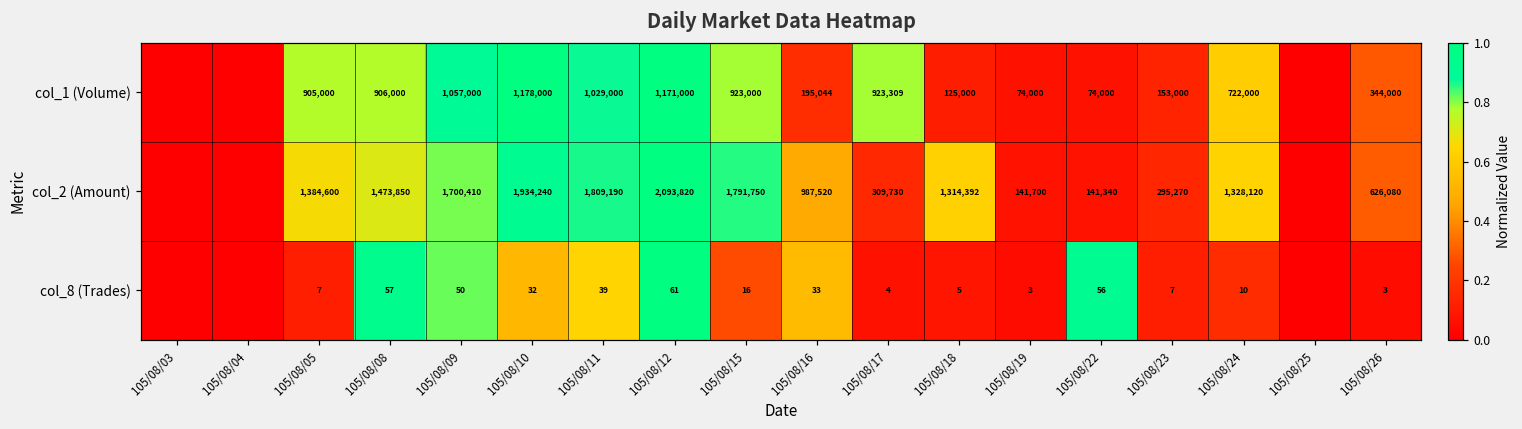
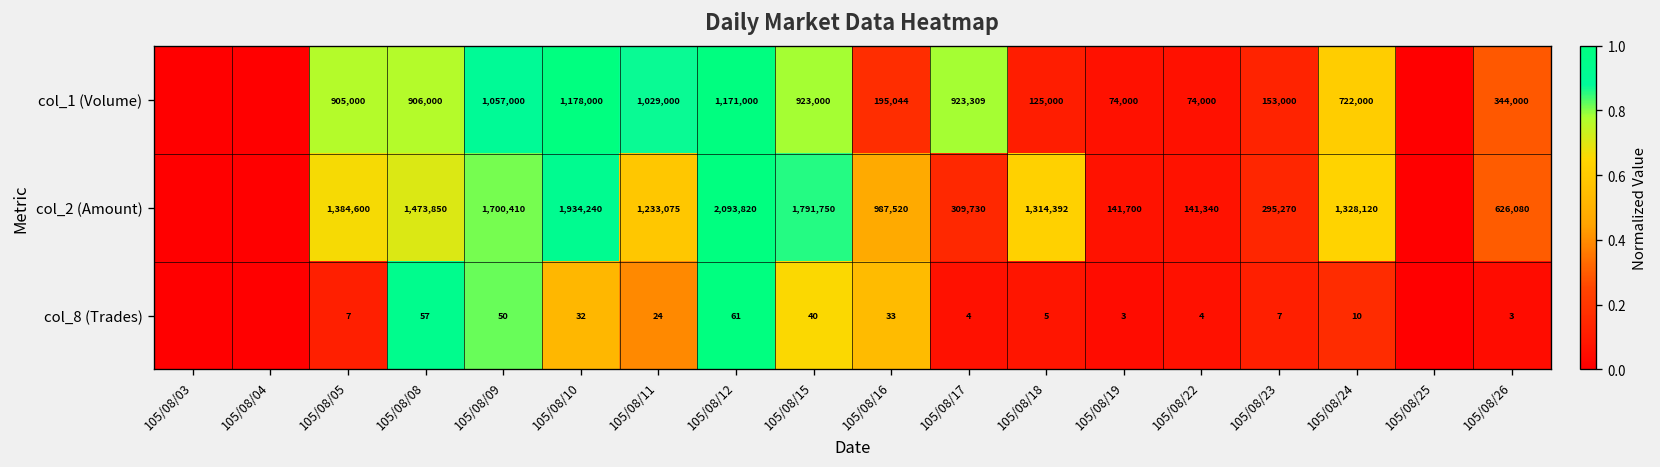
col_2 (Amount), 105/08/11: 1,809,190 -> 1,233,075
col_8 (Trades), 105/08/11: 39 -> 24
col_8 (Trades), 105/08/15: 16 -> 40
col_8 (Trades), 105/08/22: 56 -> 4
